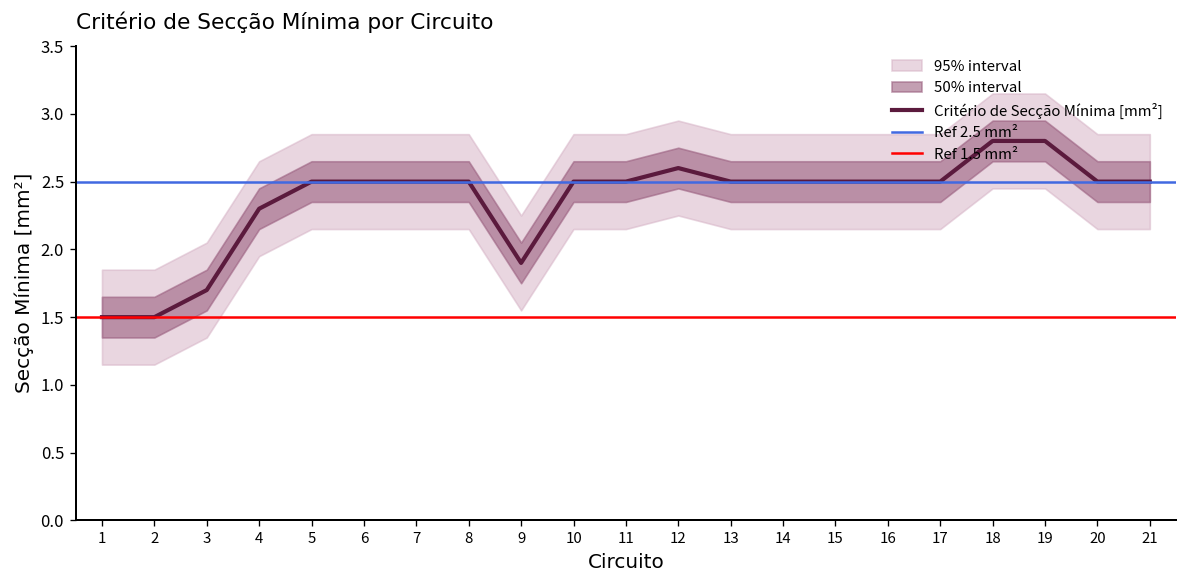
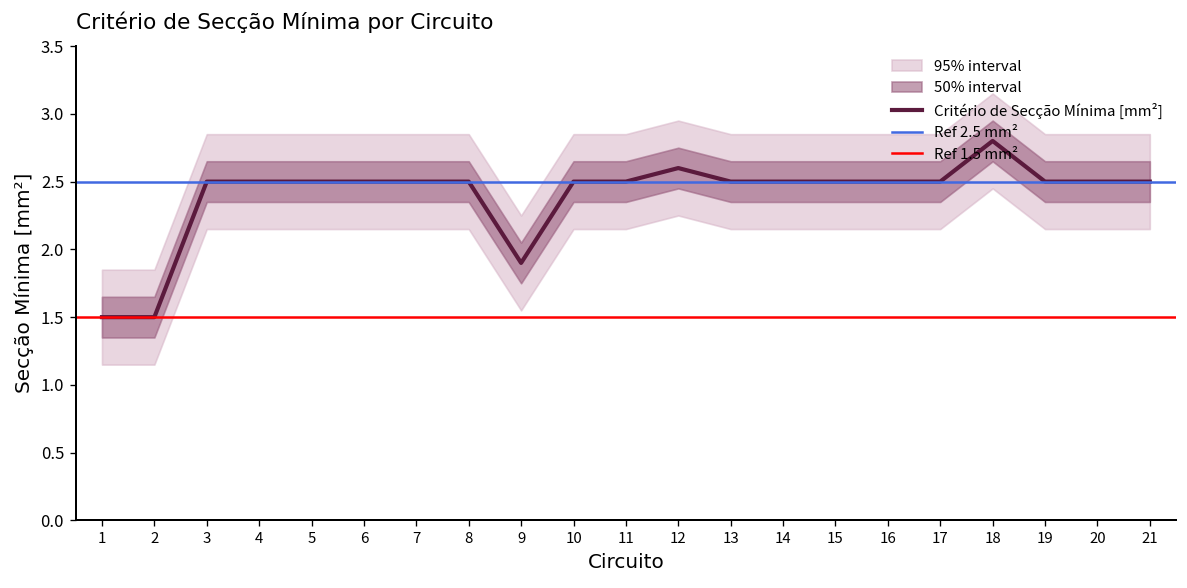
Critério de Secção Mínima [mm²], 3: 1.7 -> 2.5
Critério de Secção Mínima [mm²], 4: 2.3 -> 2.5
Critério de Secção Mínima [mm²], 19: 2.8 -> 2.5
